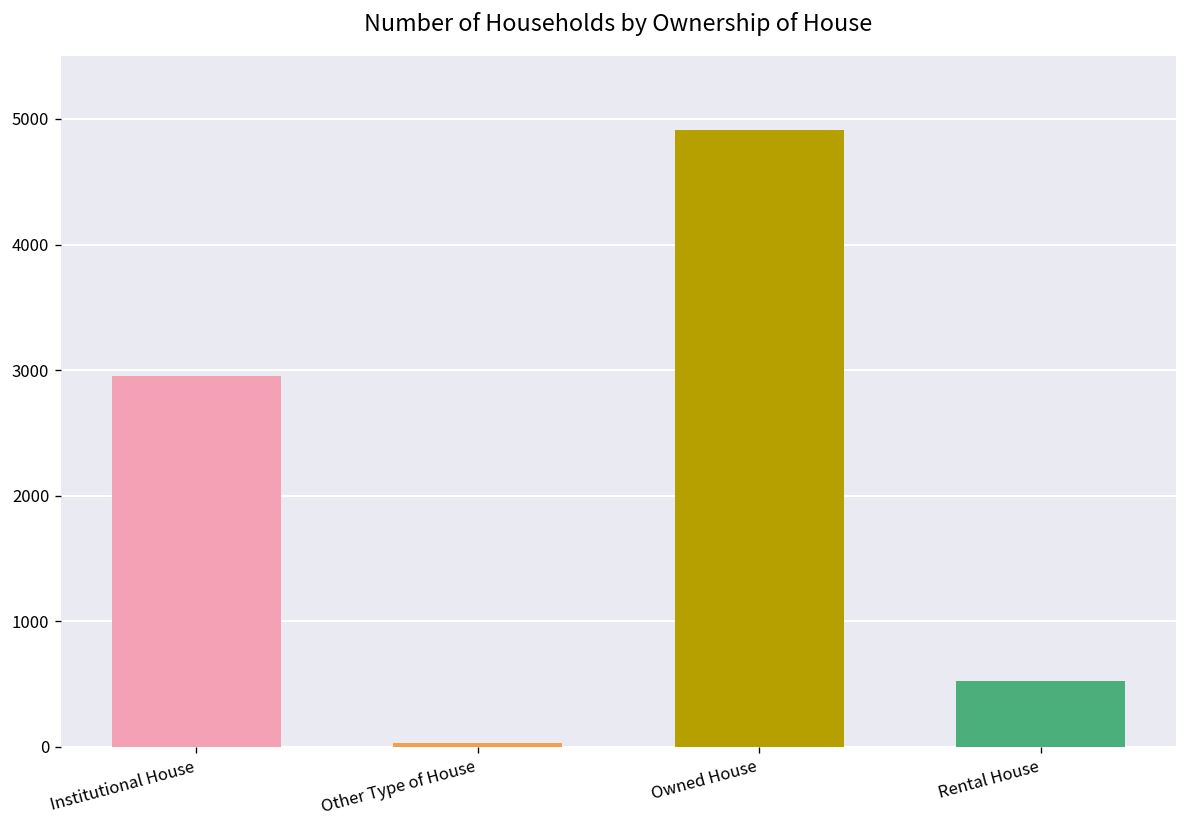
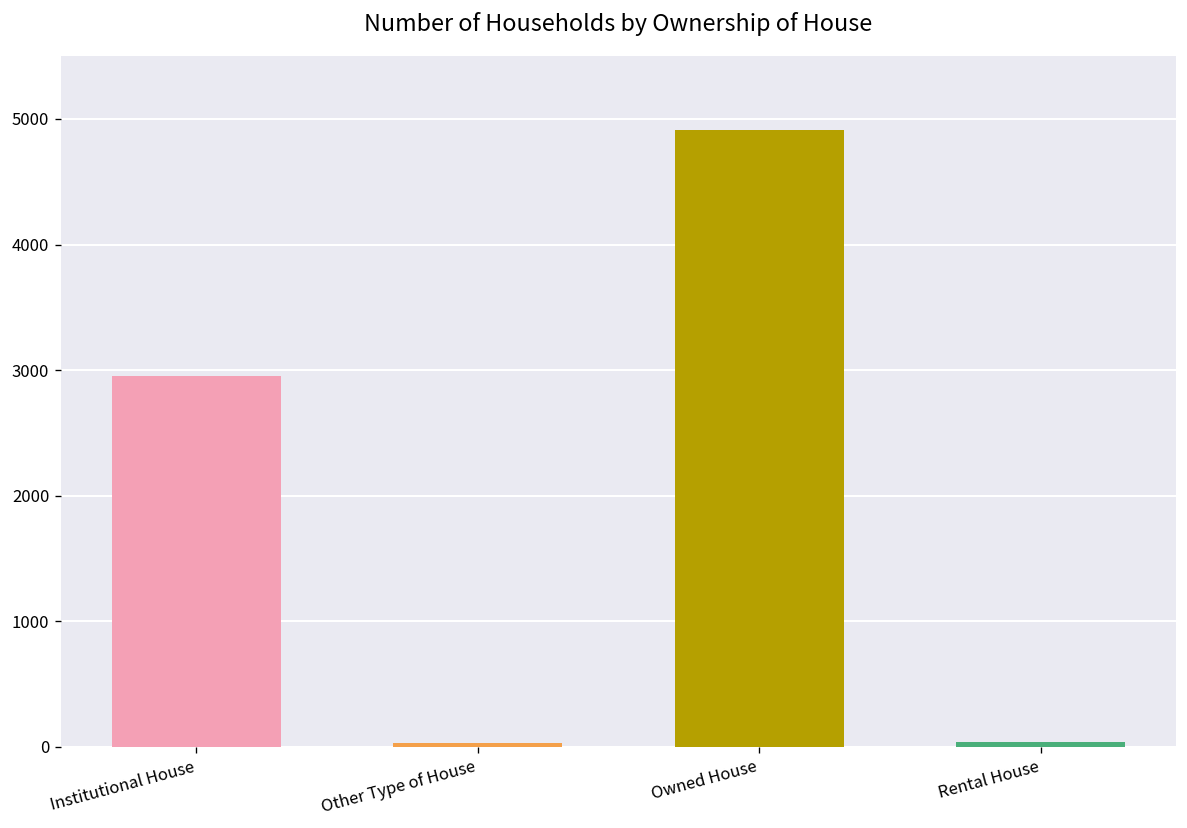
Rental House: 520 -> 40
